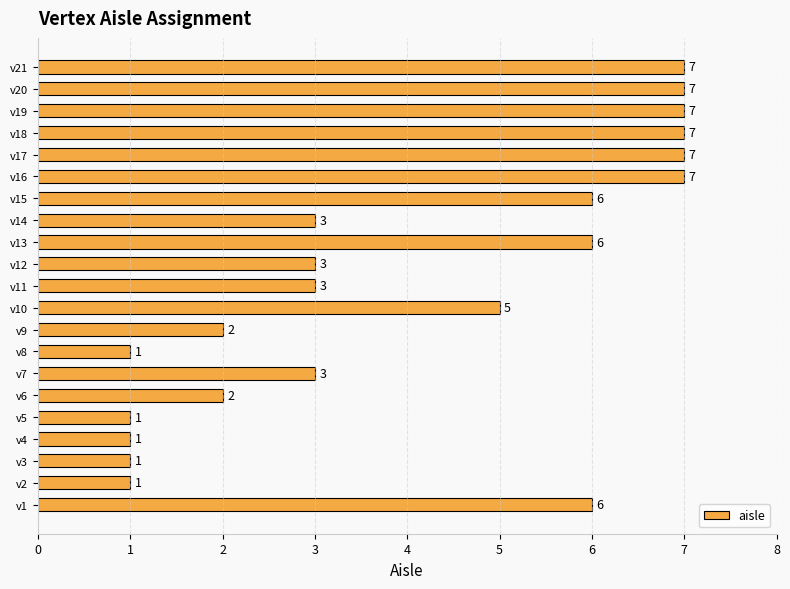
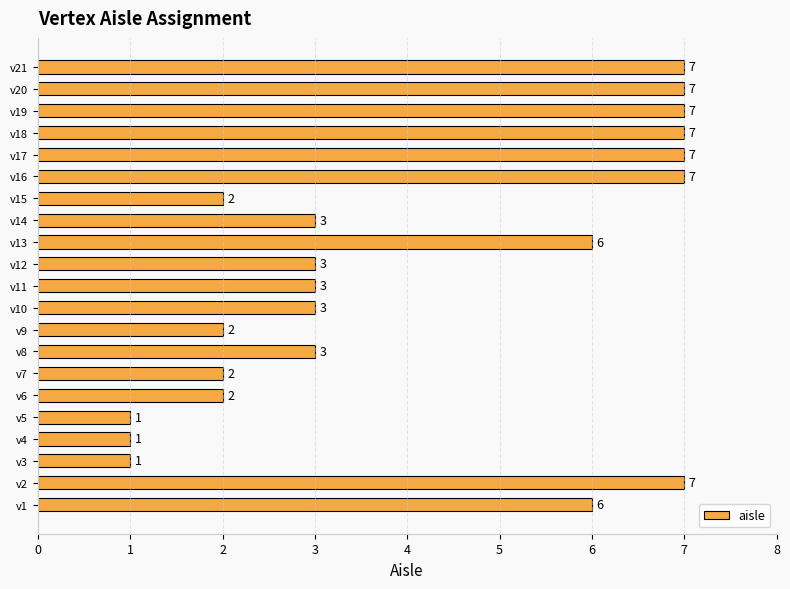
v15: 6 -> 2
v10: 5 -> 3
v8: 1 -> 3
v7: 3 -> 2
v2: 1 -> 7
